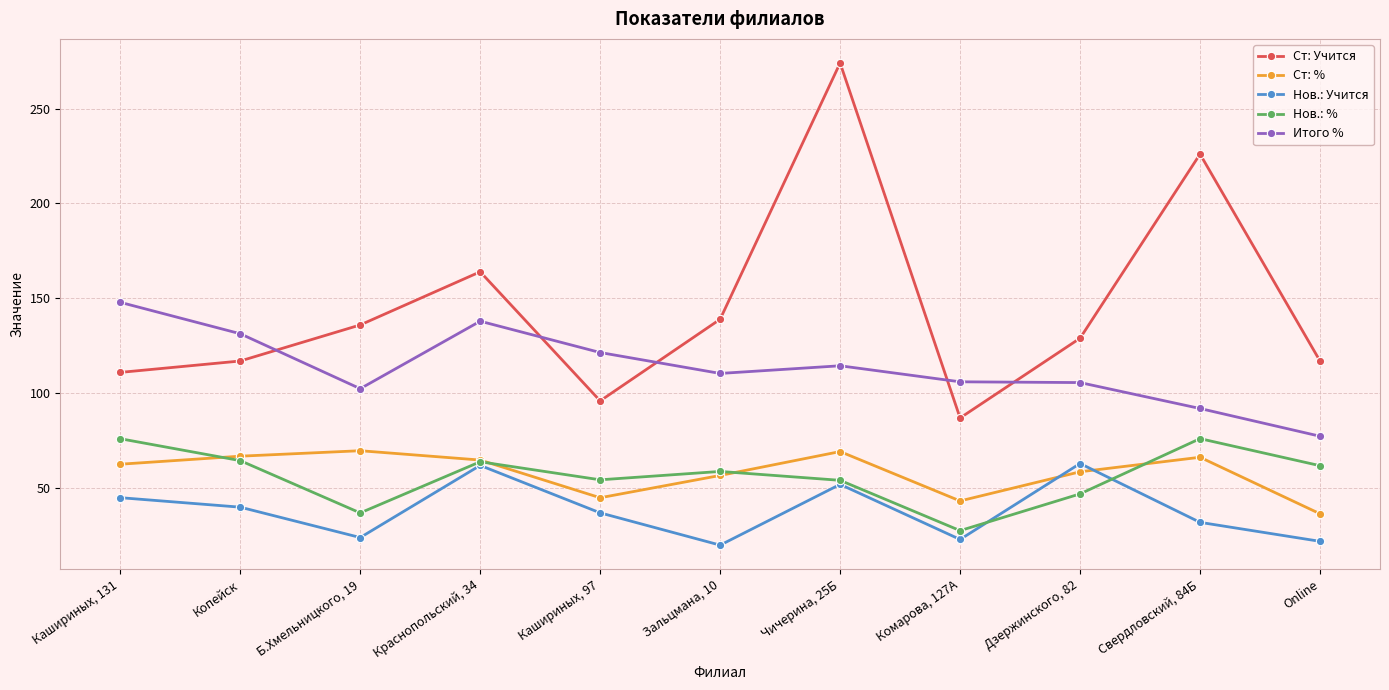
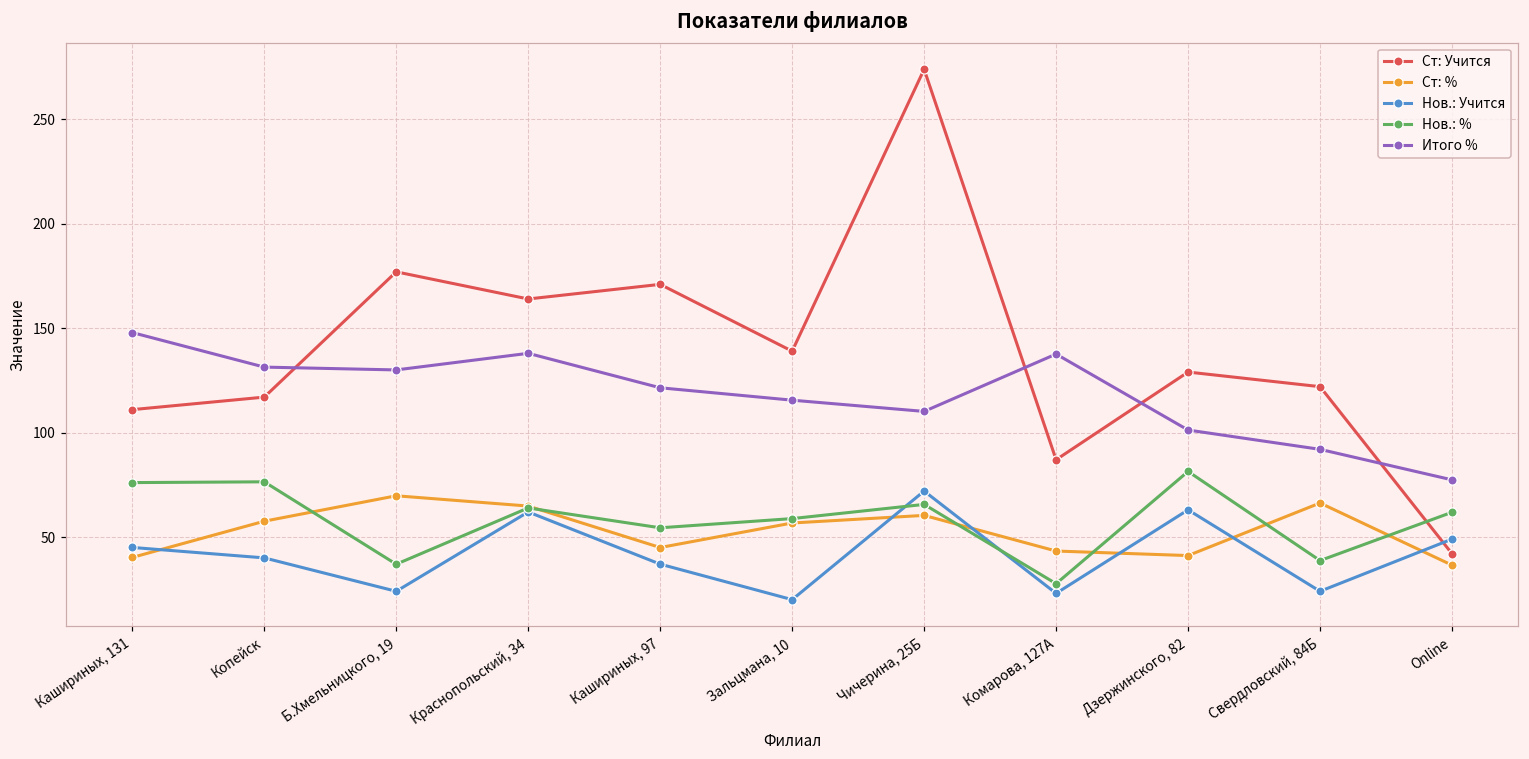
Ст: %, Кашириных, 131: 63 -> 40
Ст: %, Копейск: 67 -> 58
Нов.: %, Копейск: 65 -> 76
Ст: Учится, Б.Хмельницкого, 19: 136 -> 177
Итого %, Б.Хмельницкого, 19: 102 -> 130
Ст: Учится, Кашириных, 97: 96 -> 171
Итого %, Зальцмана, 10: 110 -> 116
Ст: %, Чичерина, 25Б: 69 -> 60
Нов.: Учится, Чичерина, 25Б: 52 -> 72
Нов.: %, Чичерина, 25Б: 54 -> 66
Итого %, Чичерина, 25Б: 114 -> 110
Итого %, Комарова, 127А: 106 -> 138
Ст: %, Дзержинского, 82: 59 -> 41
Нов.: %, Дзержинского, 82: 47 -> 81
Итого %, Дзержинского, 82: 106 -> 101
Ст: Учится, Свердловский, 84Б: 226 -> 122
Нов.: Учится, Свердловский, 84Б: 32 -> 24
Нов.: %, Свердловский, 84Б: 76 -> 39
Ст: Учится, Online: 117 -> 42
Нов.: Учится, Online: 22 -> 49
